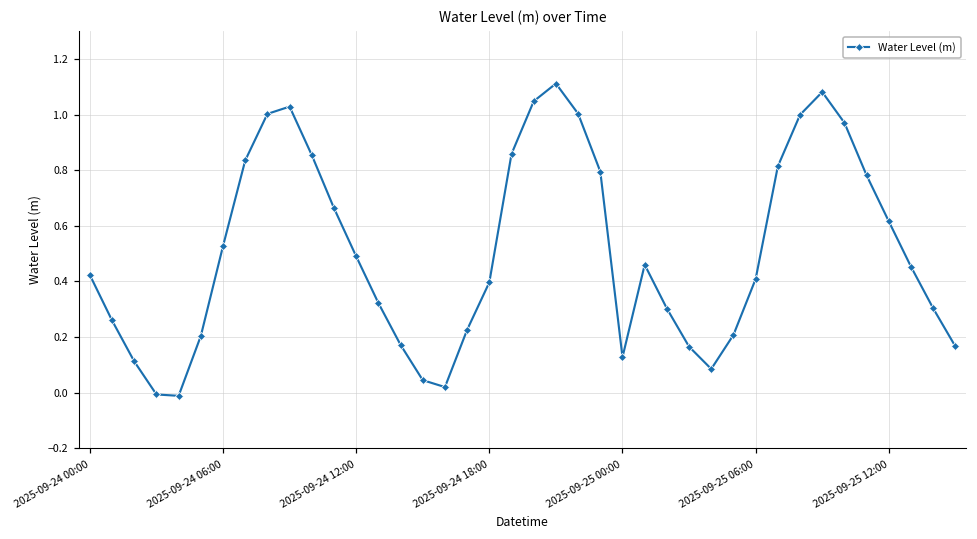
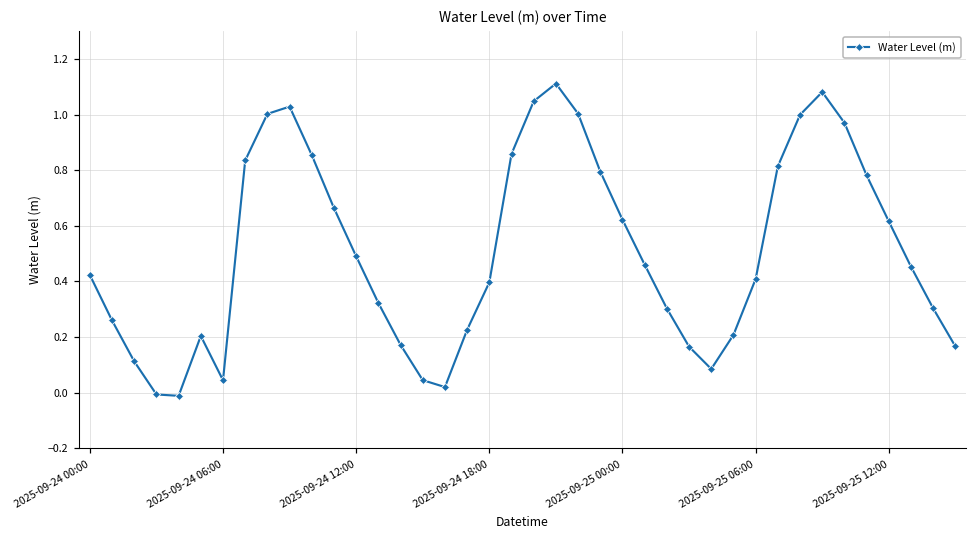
2025-09-24 06:00: 0.53 -> 0.04
2025-09-25 00:00: 0.13 -> 0.62
